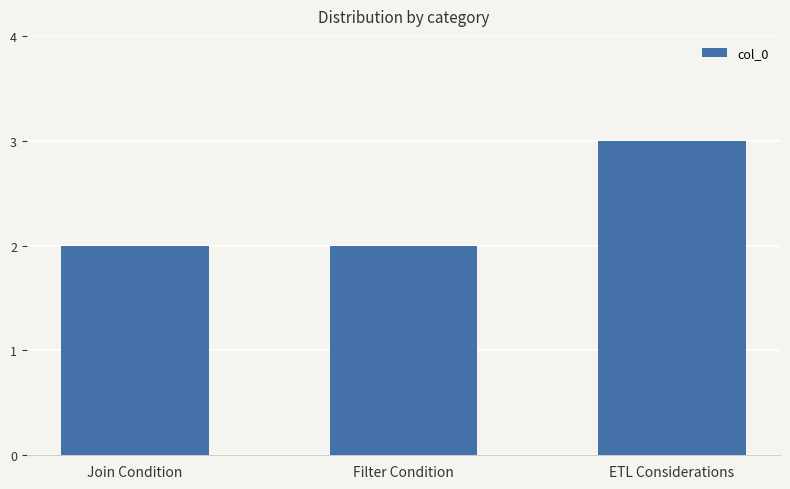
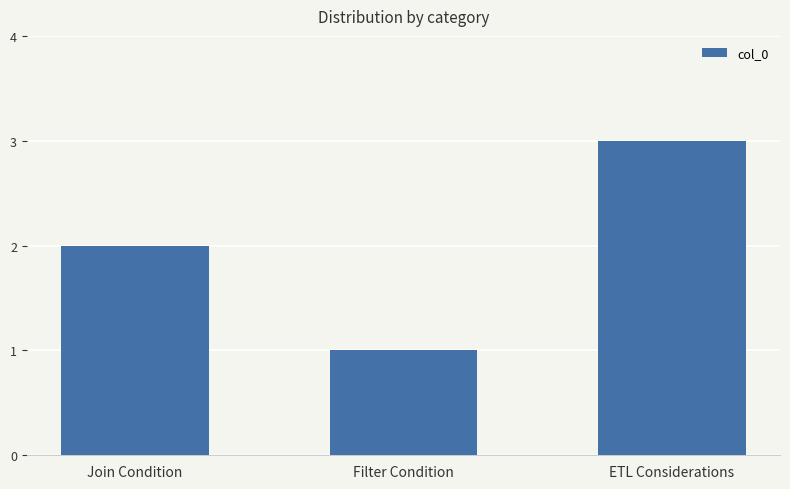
Filter Condition: 2 -> 1
